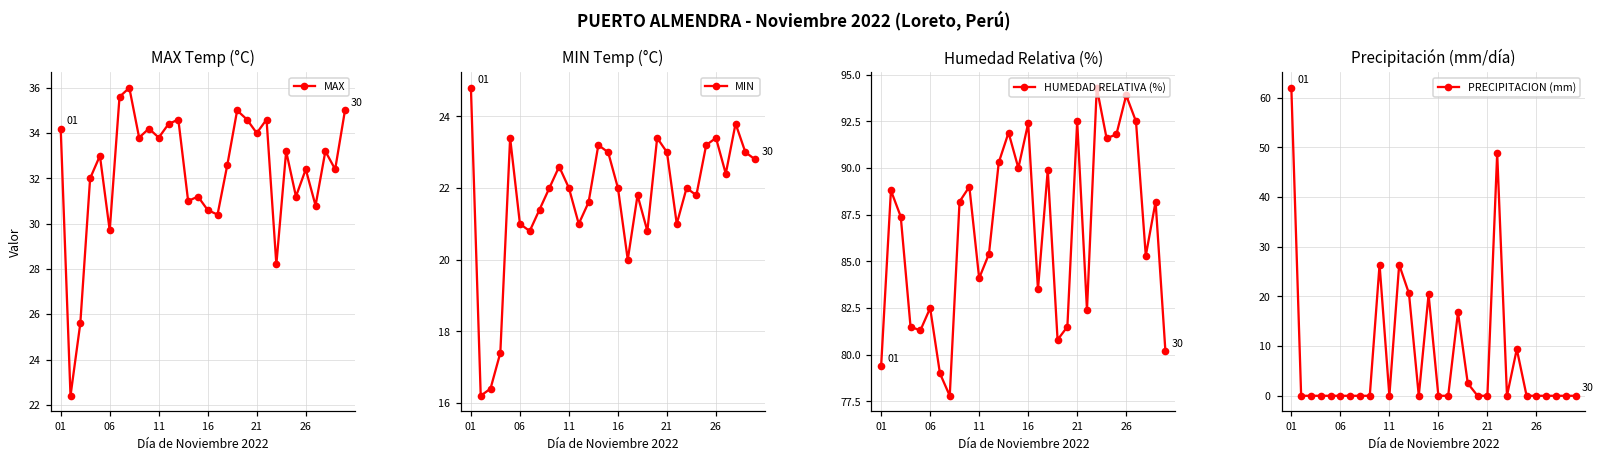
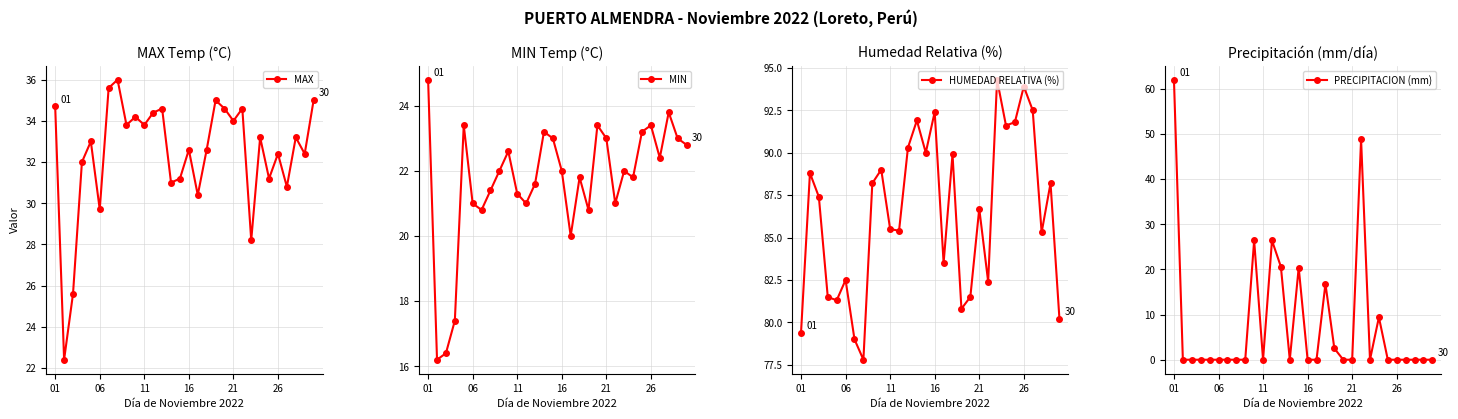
MAX Temp (°C), 01: 34.2 -> 34.7
MAX Temp (°C), 16: 30.6 -> 32.6
MIN Temp (°C), 11: 22.0 -> 21.3
Humedad Relativa (%), 11: 84.1 -> 85.5
Humedad Relativa (%), 21: 92.5 -> 86.7
